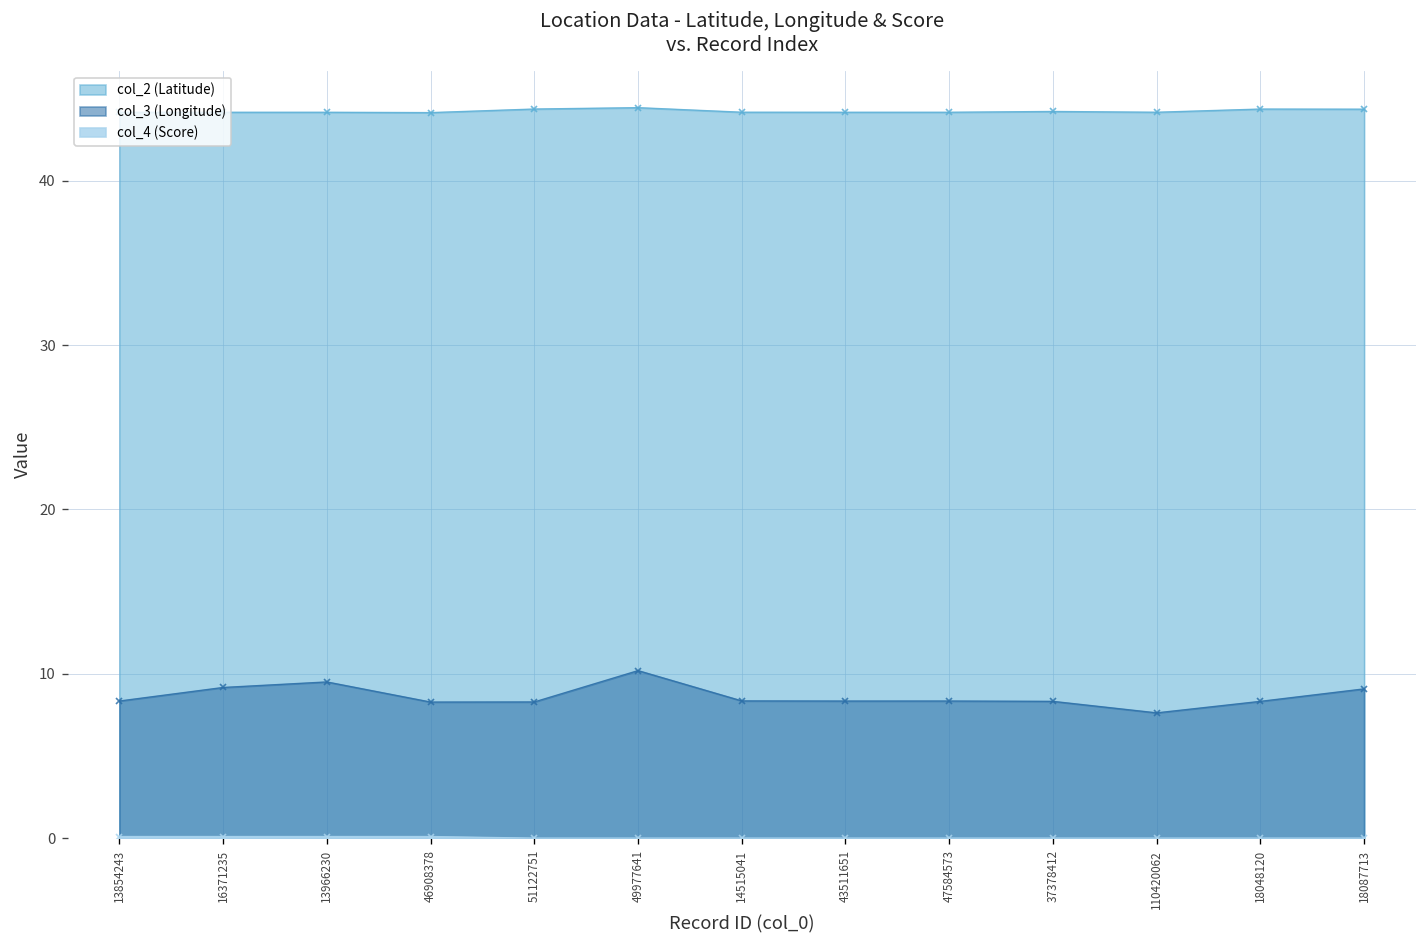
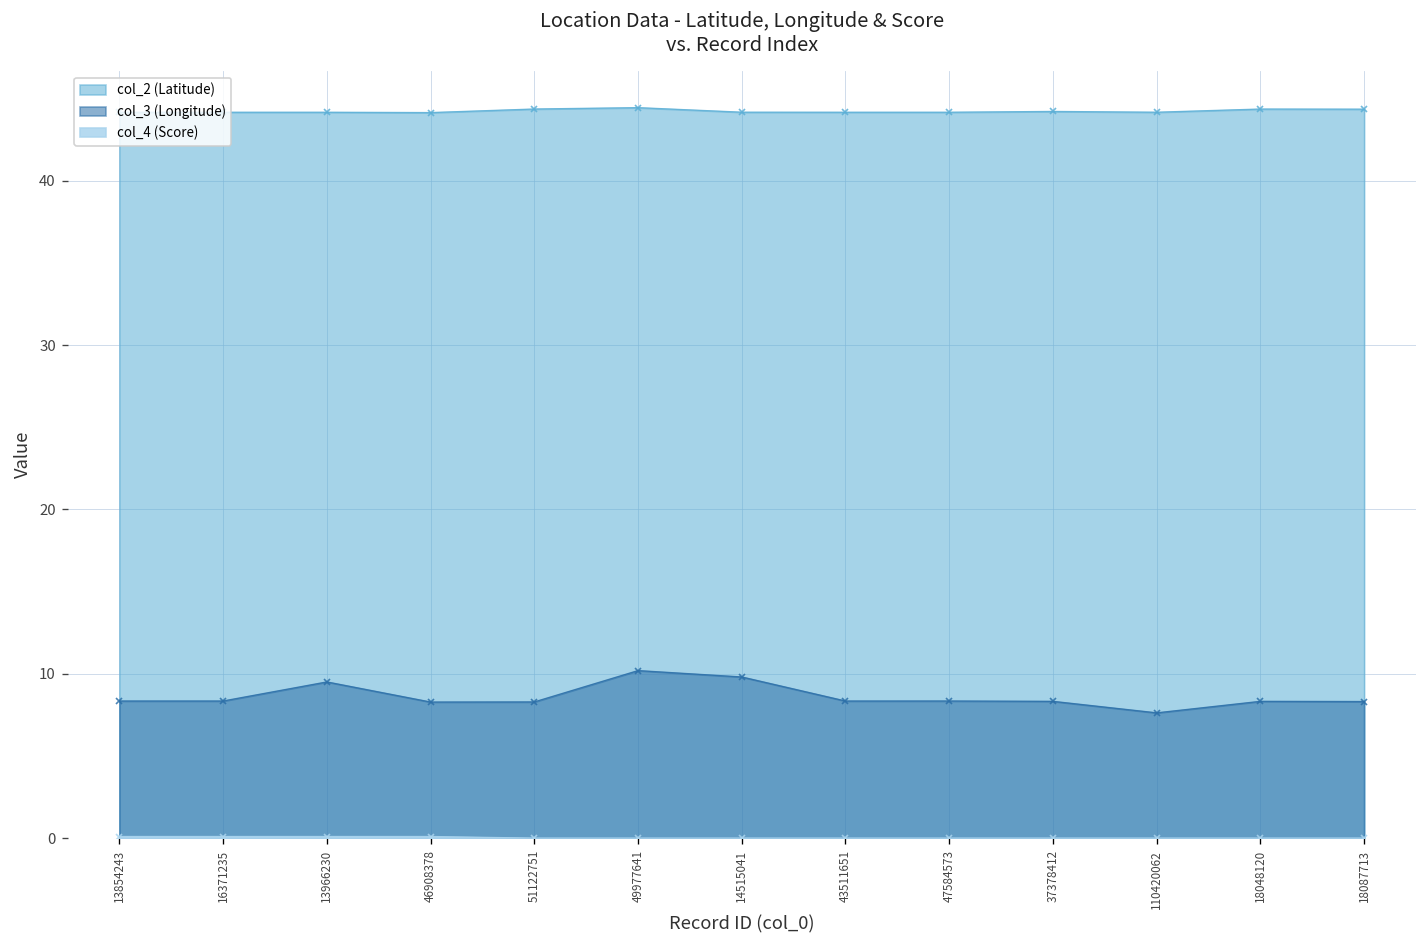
col_3 (Longitude), 16371235: 9.2 -> 8.3
col_3 (Longitude), 14515041: 8.4 -> 9.8
col_3 (Longitude), 18087713: 9.1 -> 8.3
